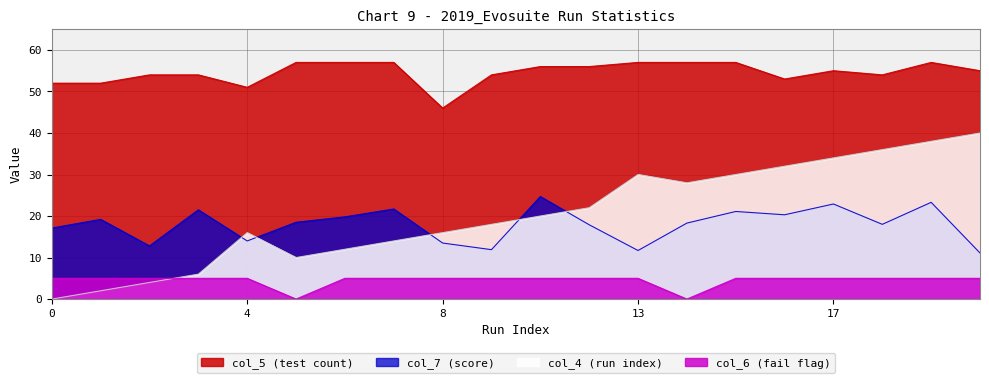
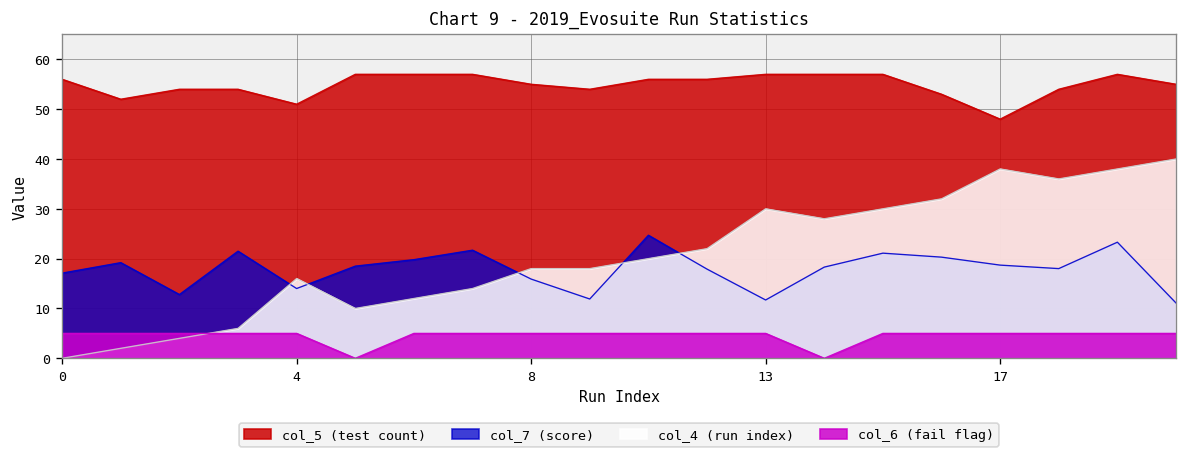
col_5 (test count), 0: 52 -> 56
col_5 (test count), 8: 46 -> 55
col_7 (score), 8: 14 -> 16
col_4 (run index), 8: 16 -> 18
col_5 (test count), 17: 55 -> 48
col_7 (score), 17: 23 -> 19
col_4 (run index), 17: 34 -> 38
